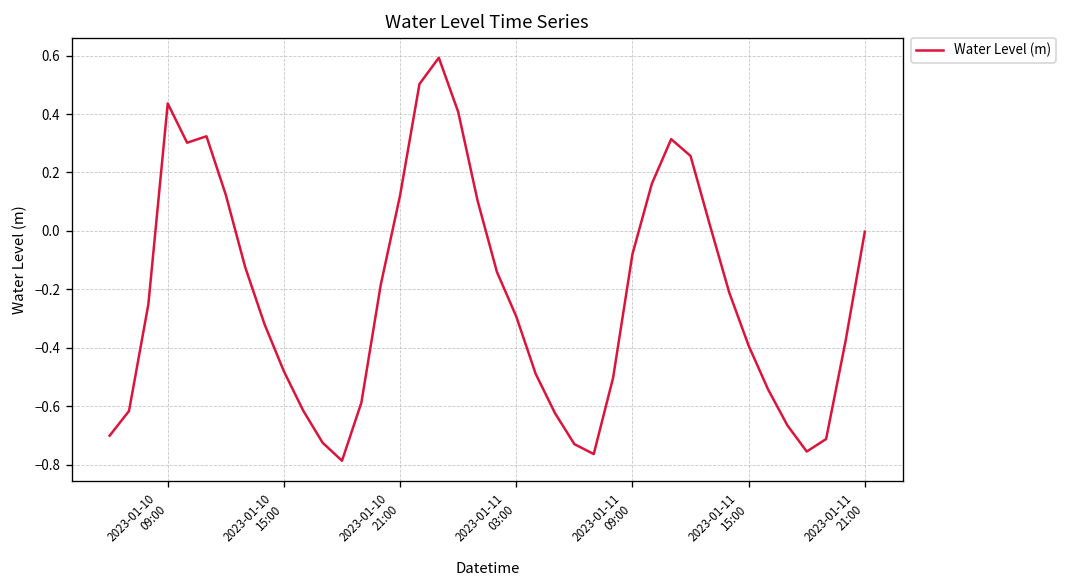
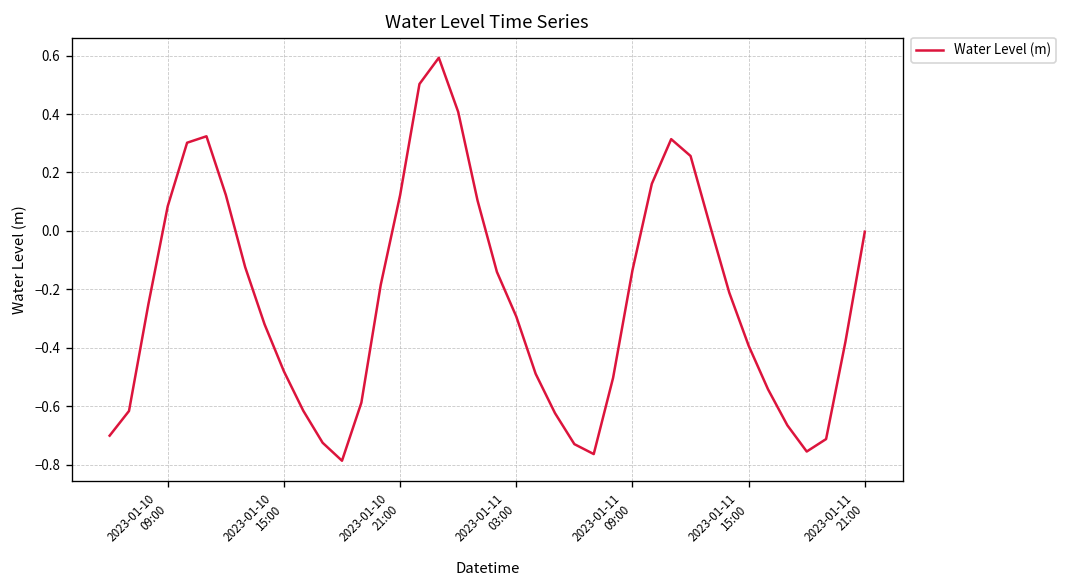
2023-01-10 09:00: 0.44 -> 0.08
2023-01-11 09:00: -0.08 -> -0.13
